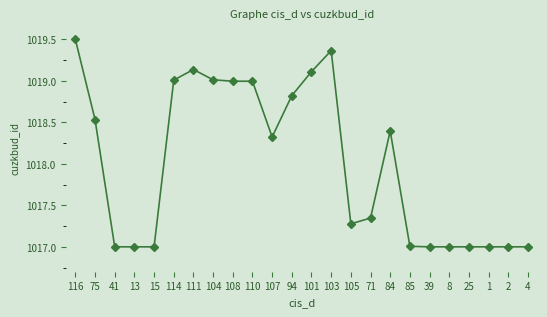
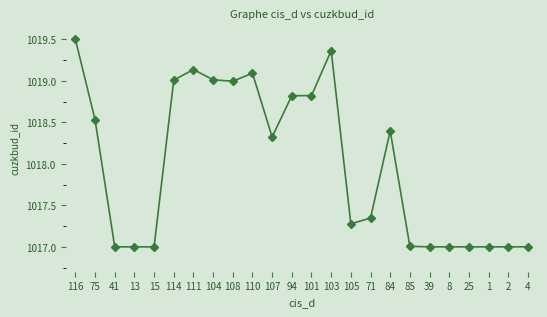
110: 1019.0 -> 1019.1
101: 1019.1 -> 1018.8
